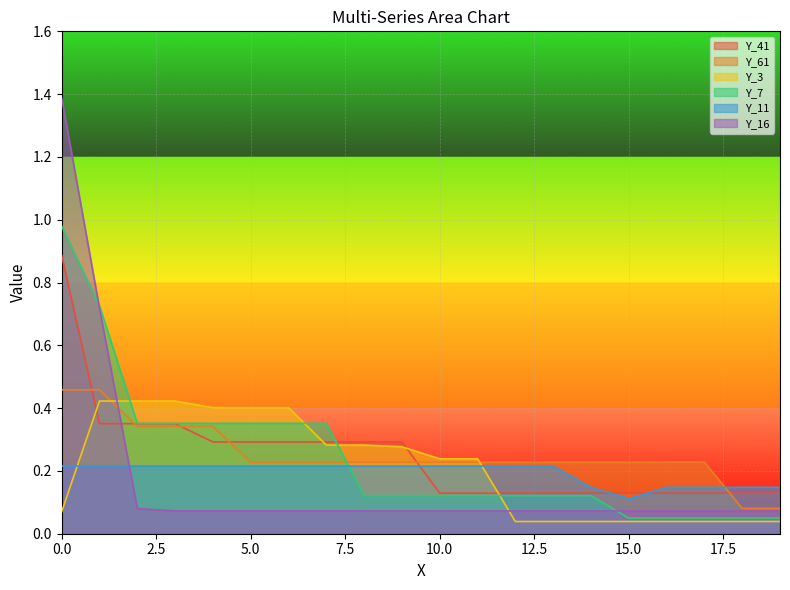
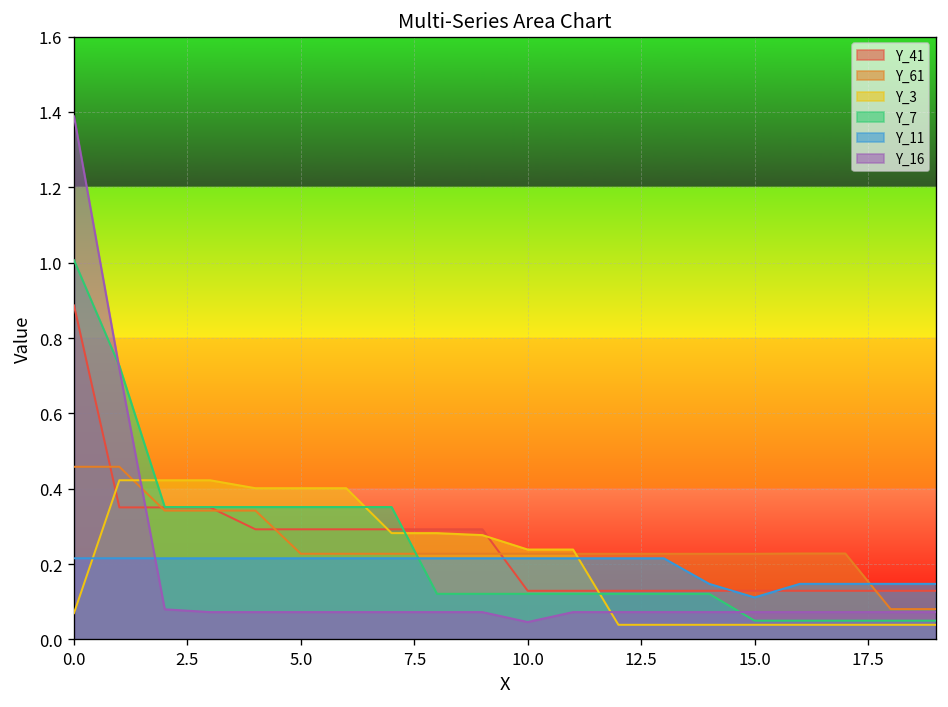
Y_7, 0.0: 0.98 -> 1.01
Y_16, 10.0: 0.07 -> 0.05
